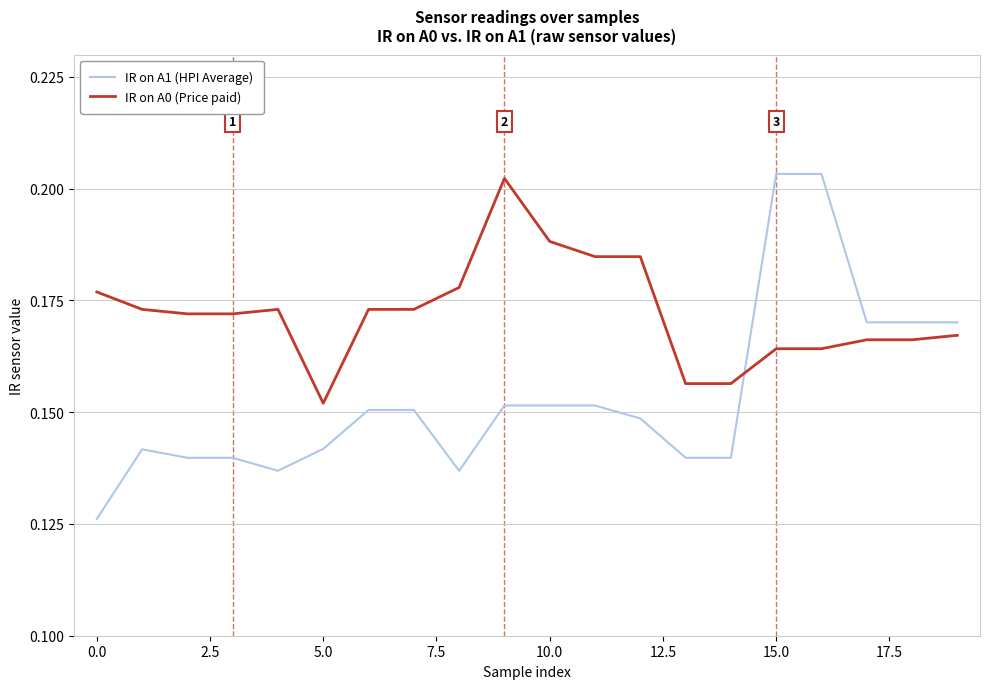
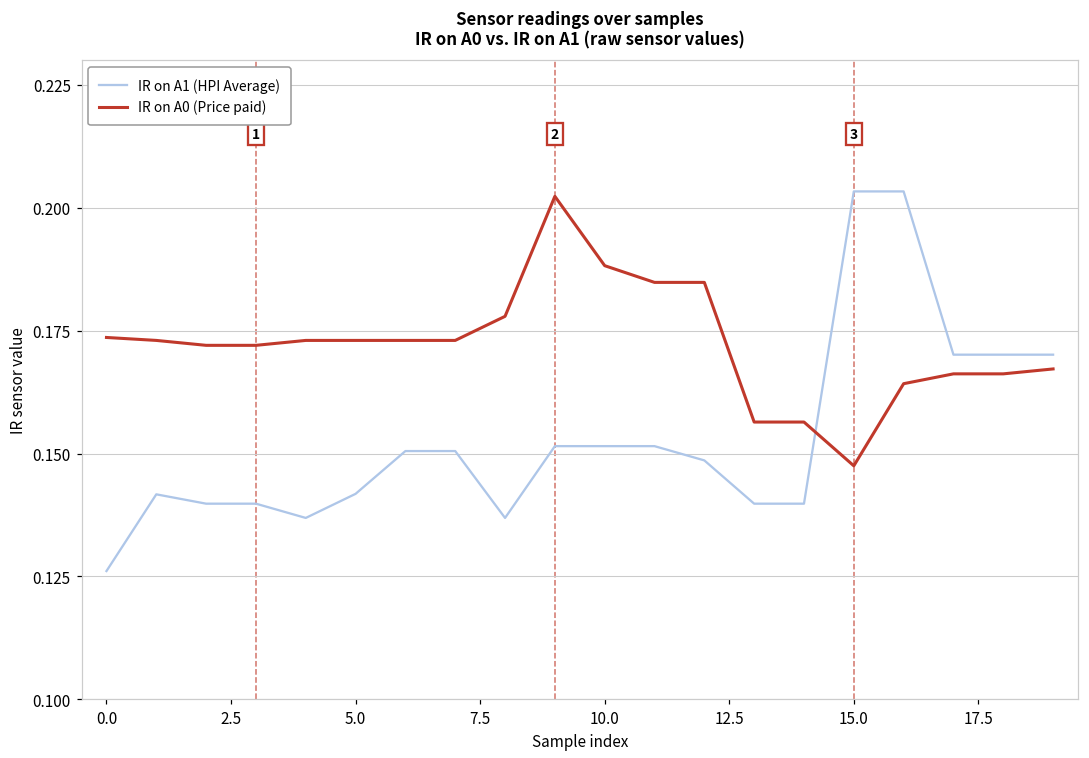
IR on A0 (Price paid), 0.0: 0.177 -> 0.174
IR on A0 (Price paid), 5.0: 0.152 -> 0.173
IR on A0 (Price paid), 15.0: 0.164 -> 0.148
